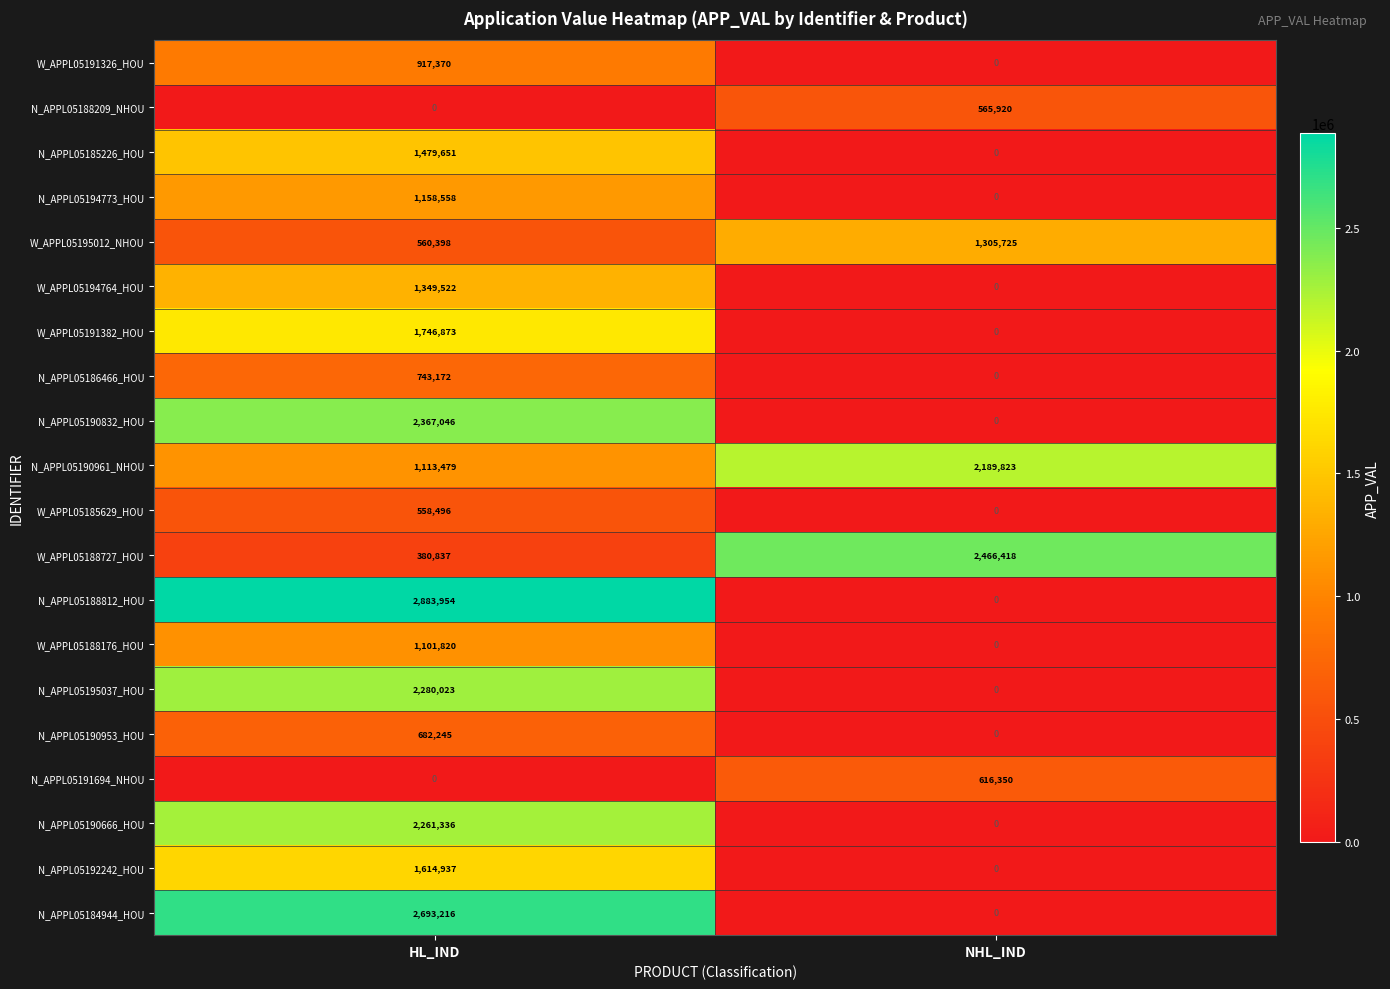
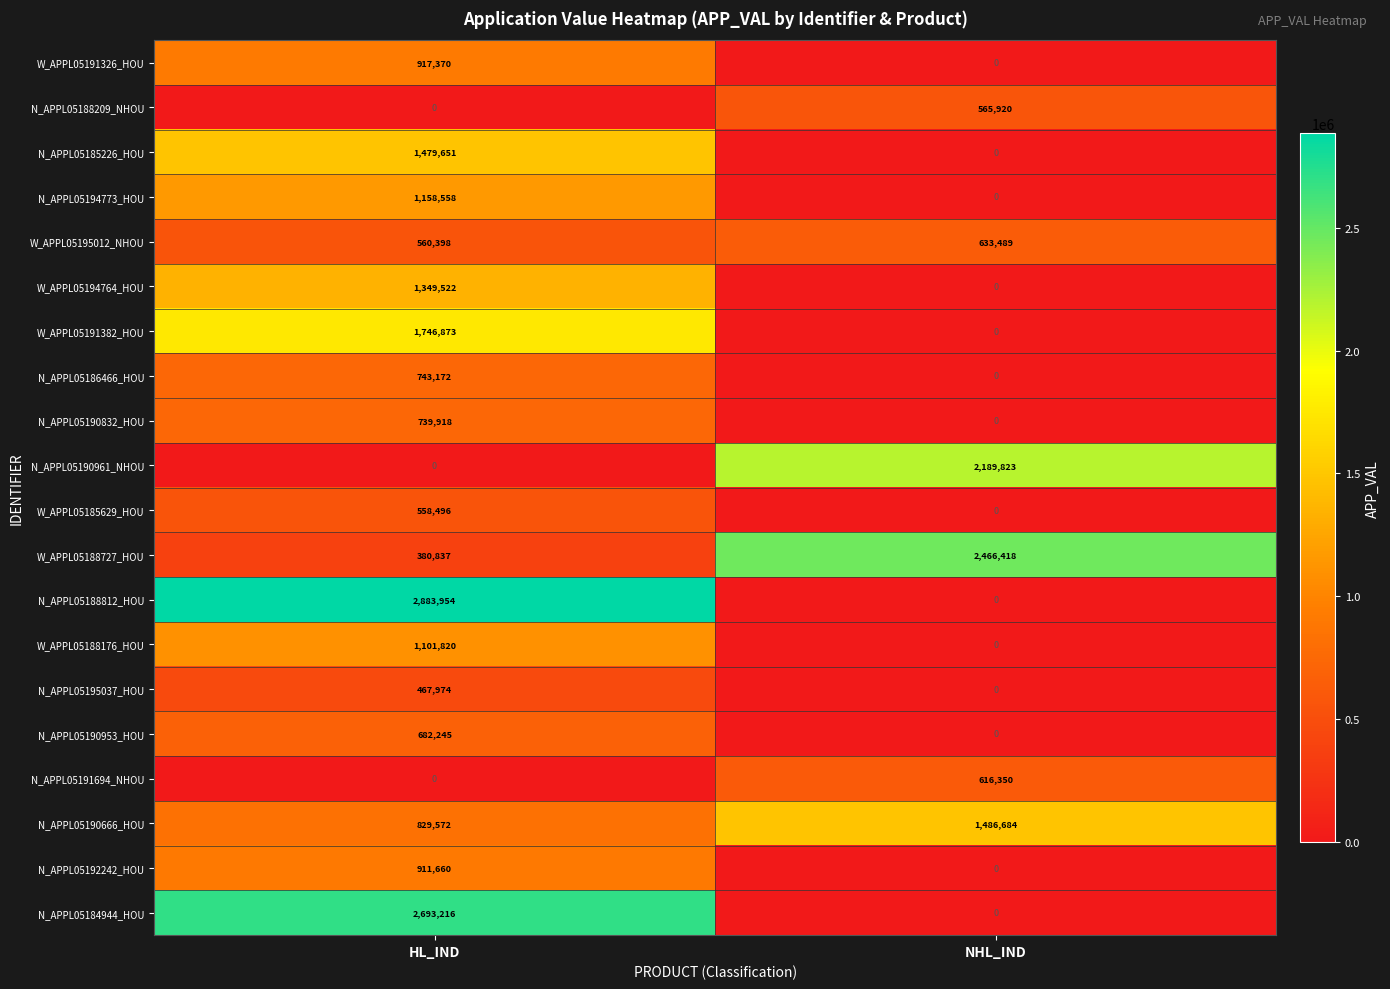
W_APPL05195012_NHOU, NHL_IND: 1,305,725 -> 633,489
N_APPL05190832_HOU, HL_IND: 2,367,046 -> 739,918
N_APPL05190961_NHOU, HL_IND: 1,113,479 -> 0
N_APPL05195037_HOU, HL_IND: 2,280,023 -> 467,974
N_APPL05190666_HOU, HL_IND: 2,261,336 -> 829,572
N_APPL05190666_HOU, NHL_IND: 0 -> 1,486,684
N_APPL05192242_HOU, HL_IND: 1,614,937 -> 911,660
